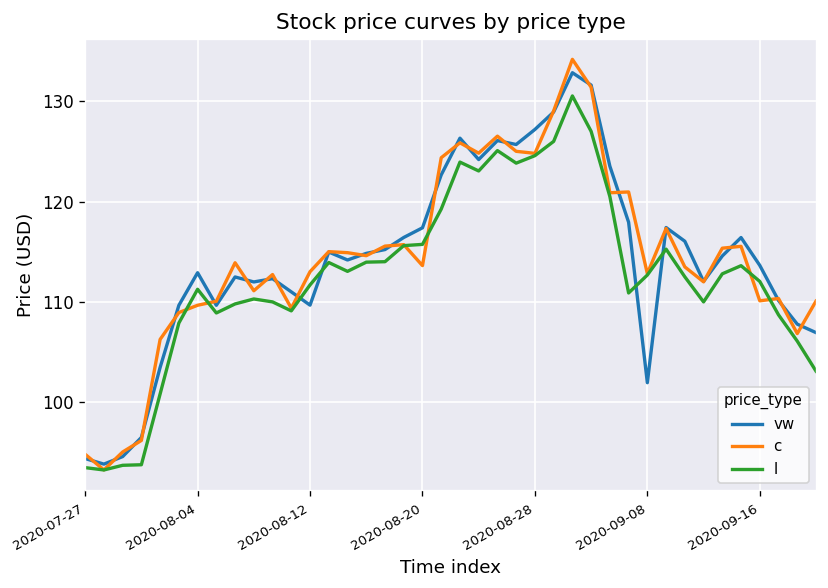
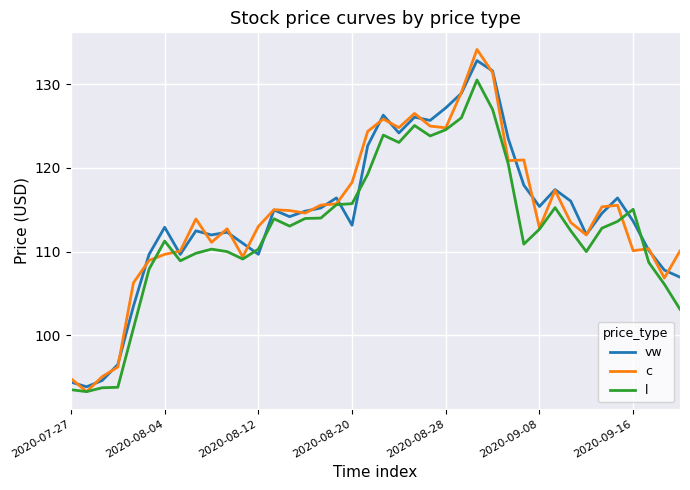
l, 2020-08-12: 112 -> 110
vw, 2020-08-20: 117 -> 113
c, 2020-08-20: 114 -> 118
vw, 2020-09-08: 102 -> 115
l, 2020-09-16: 112 -> 115
